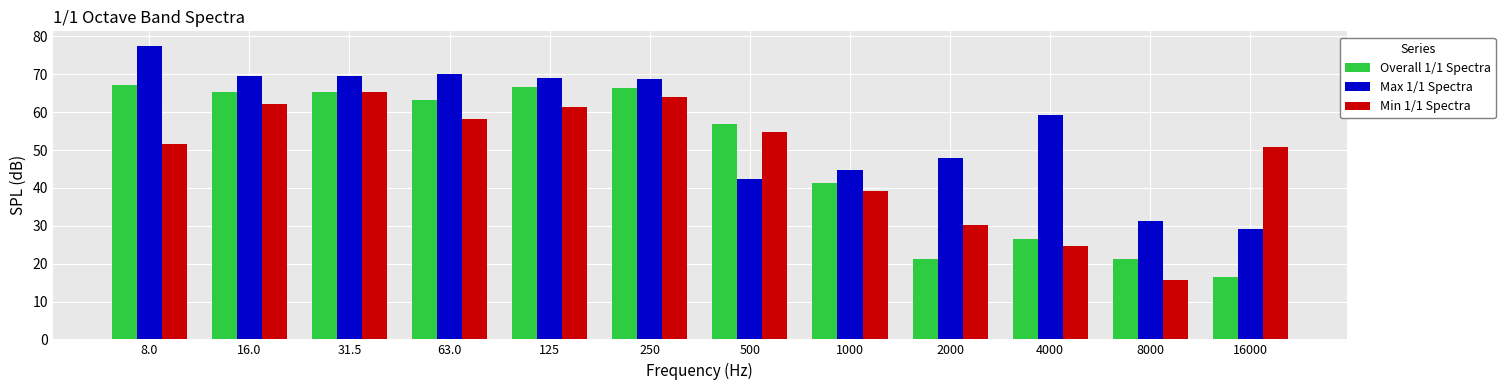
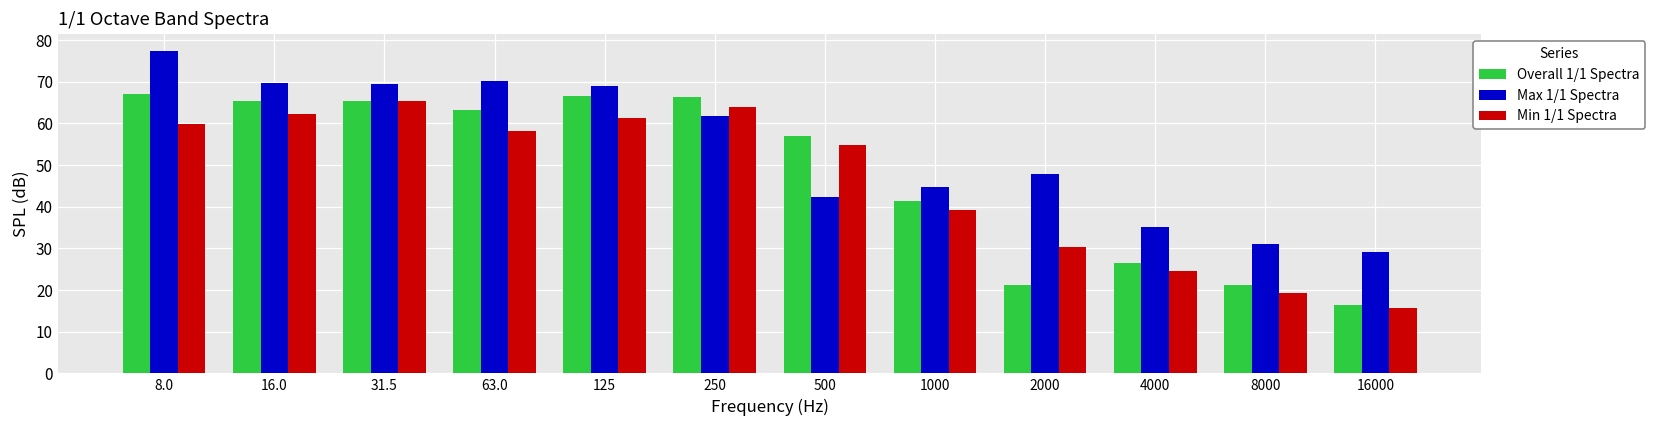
Min 1/1 Spectra, 8.0: 52 -> 60
Max 1/1 Spectra, 250: 69 -> 62
Max 1/1 Spectra, 4000: 59 -> 35
Min 1/1 Spectra, 8000: 16 -> 19
Min 1/1 Spectra, 16000: 51 -> 16
